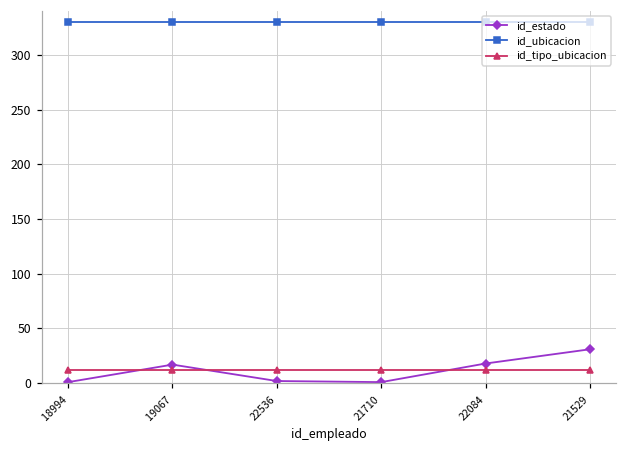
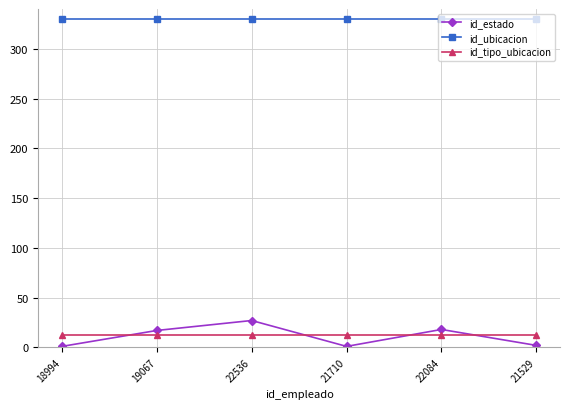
id_estado, 22536: 0 -> 30
id_estado, 21529: 30 -> 0
